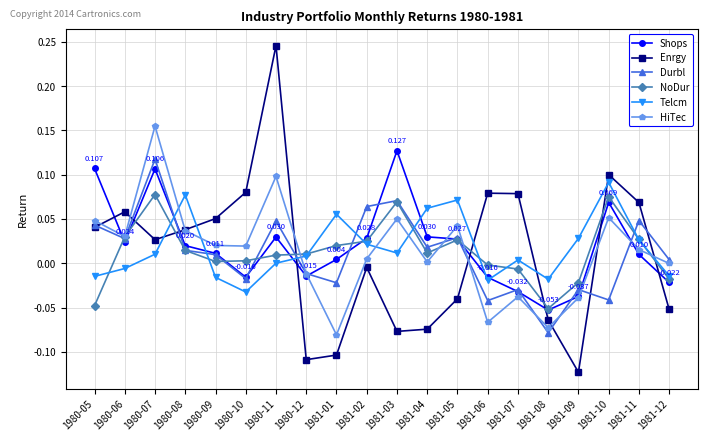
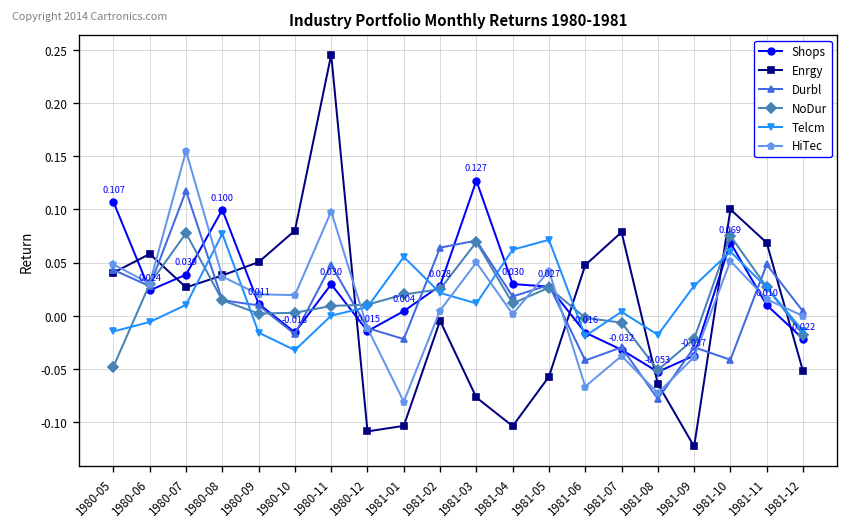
Shops, 1980-07: 0.106 -> 0.039
Shops, 1980-08: 0.020 -> 0.100
Enrgy, 1981-04: -0.07 -> -0.10
Enrgy, 1981-05: -0.04 -> -0.06
Enrgy, 1981-06: 0.08 -> 0.05
Telcm, 1981-10: 0.09 -> 0.06
